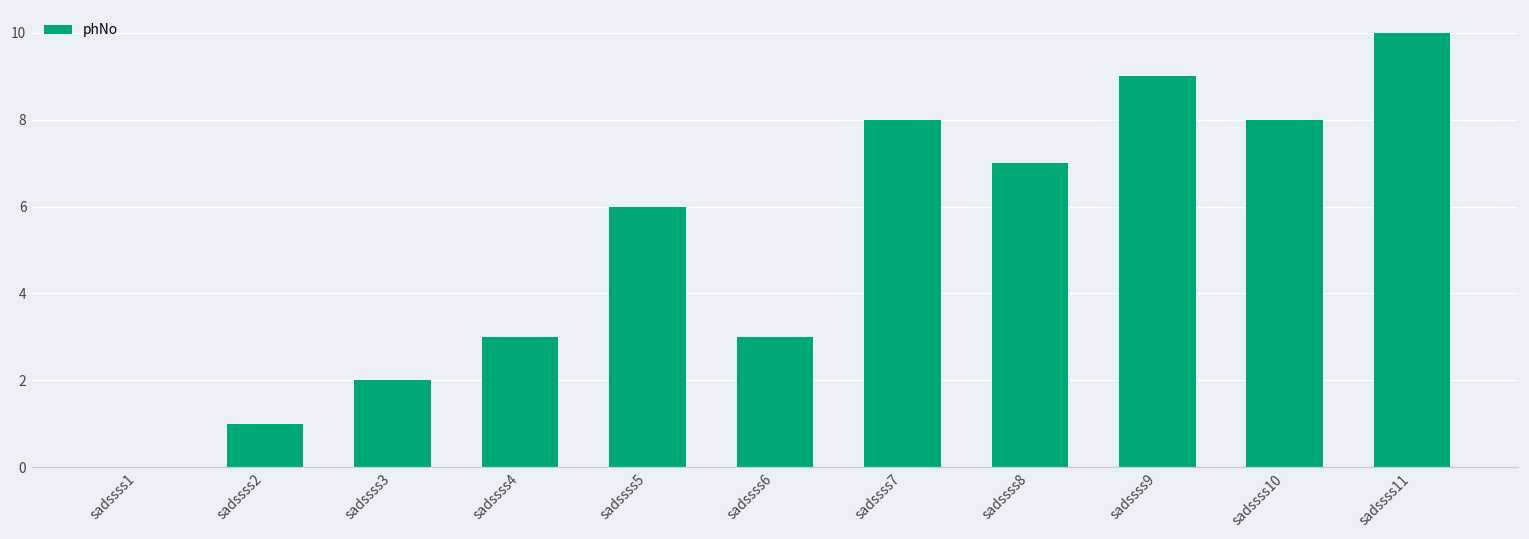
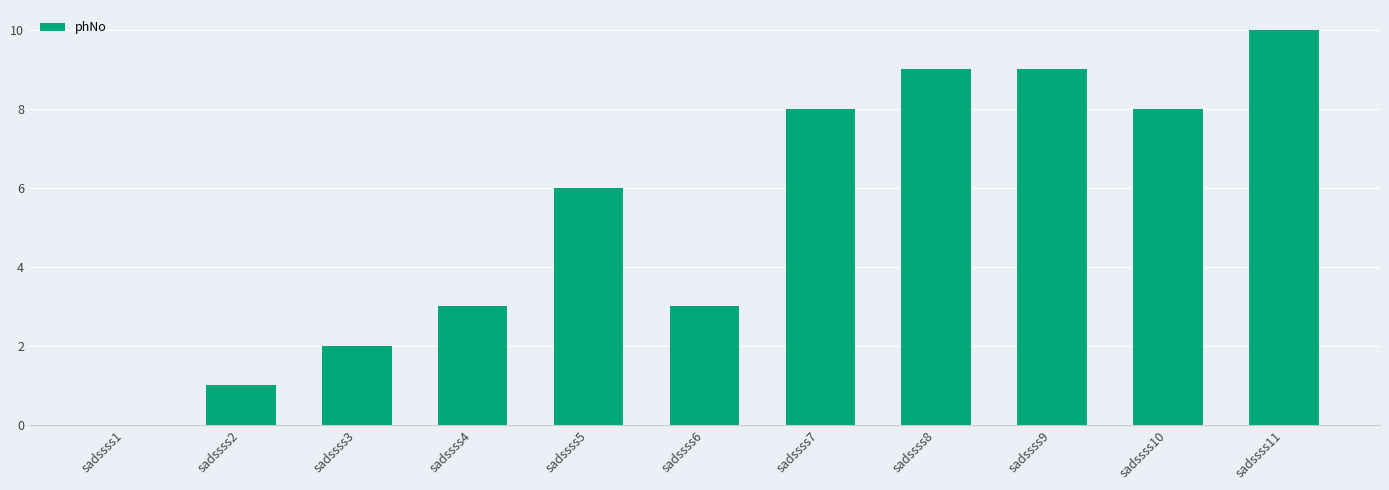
sadssss8: 7.0 -> 9.0
